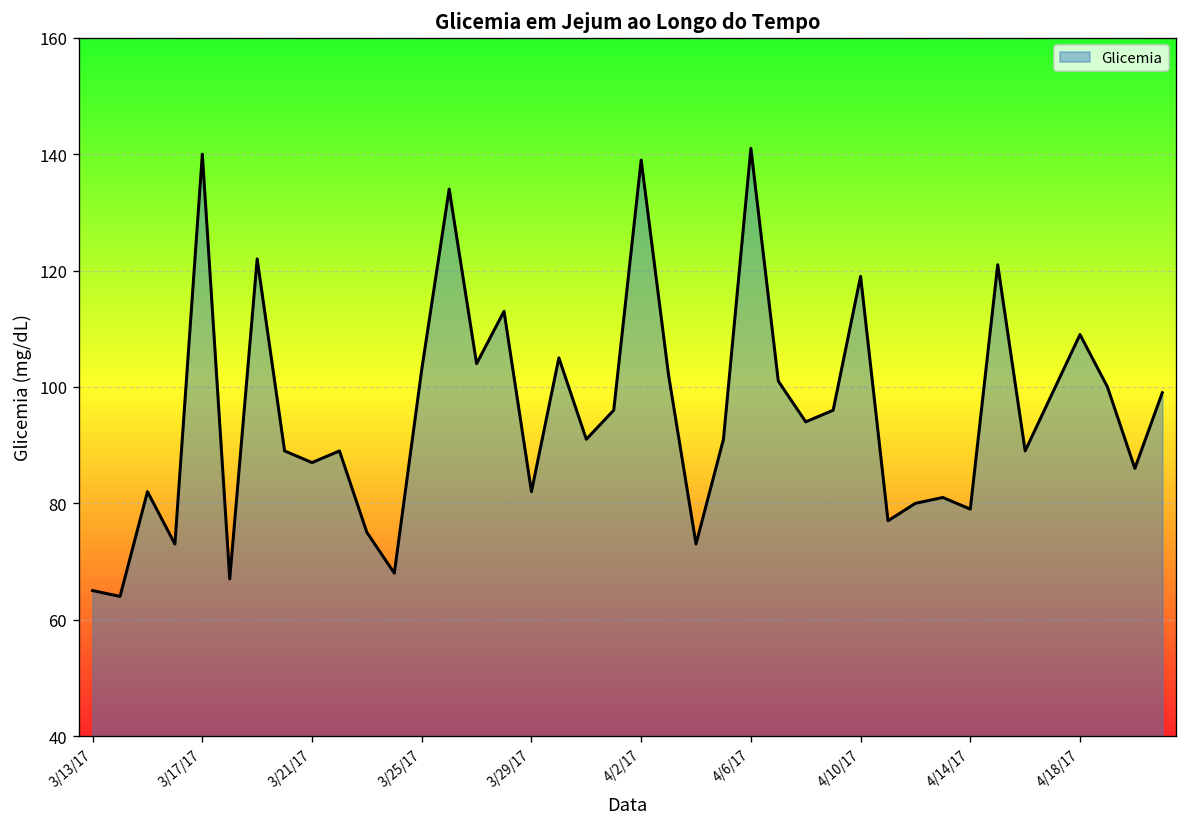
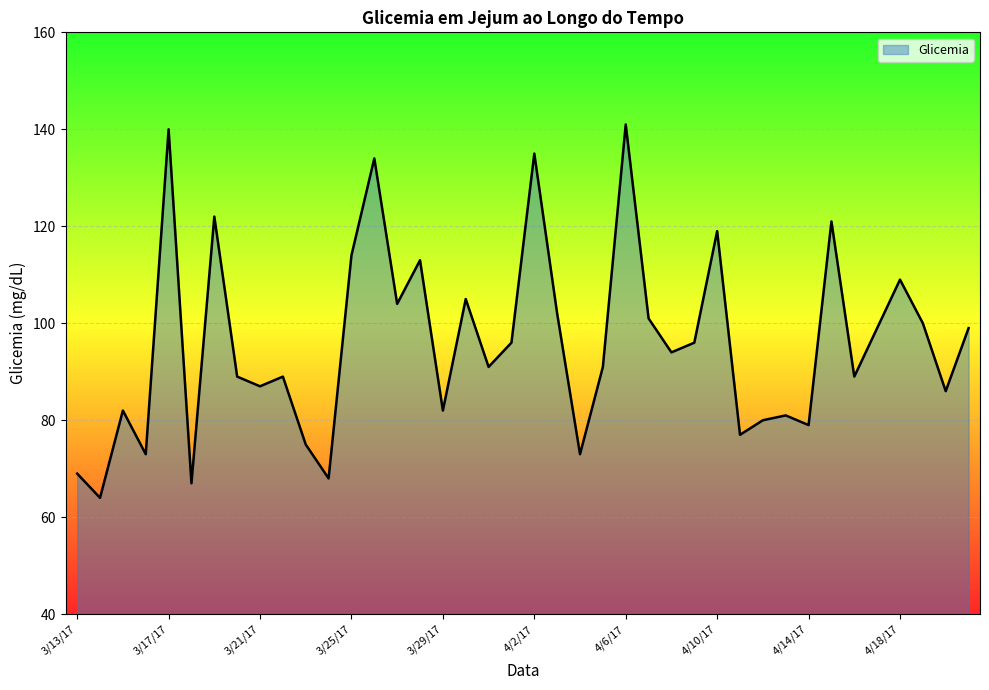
3/13/17: 65 -> 69
3/25/17: 103 -> 114
4/2/17: 139 -> 135
